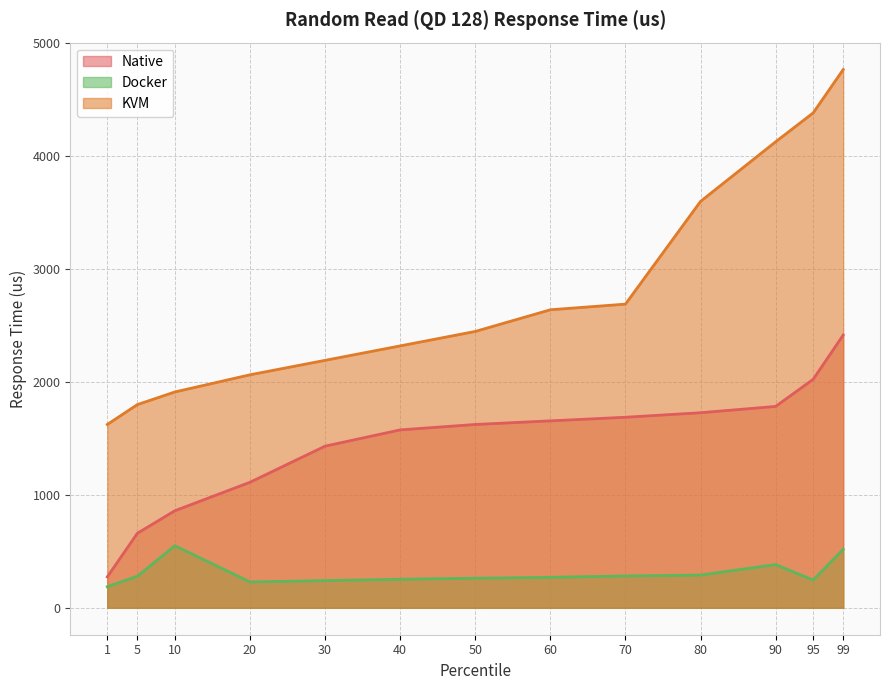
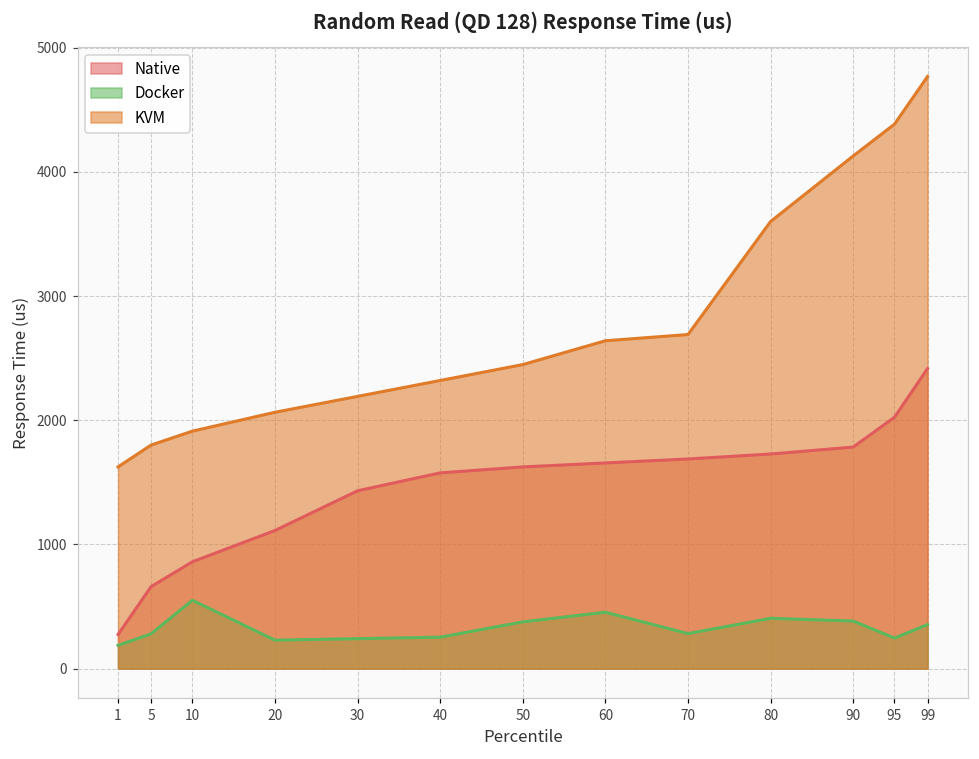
Docker, 50: 260 -> 380
Docker, 60: 270 -> 450
Docker, 80: 290 -> 410
Docker, 99: 520 -> 350
